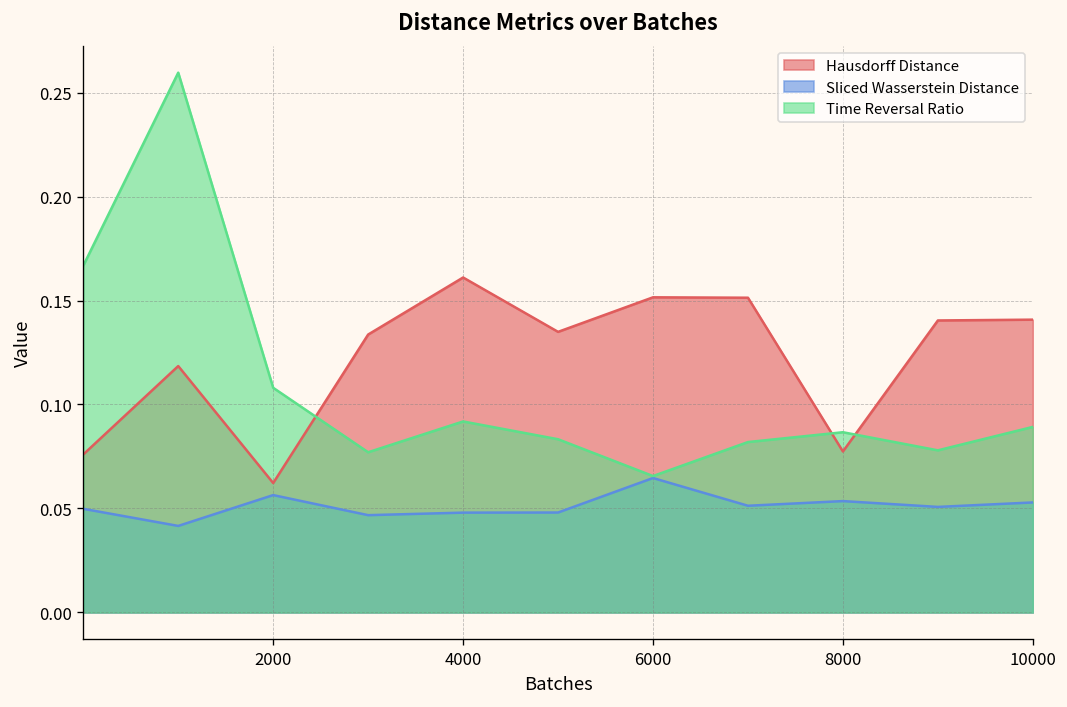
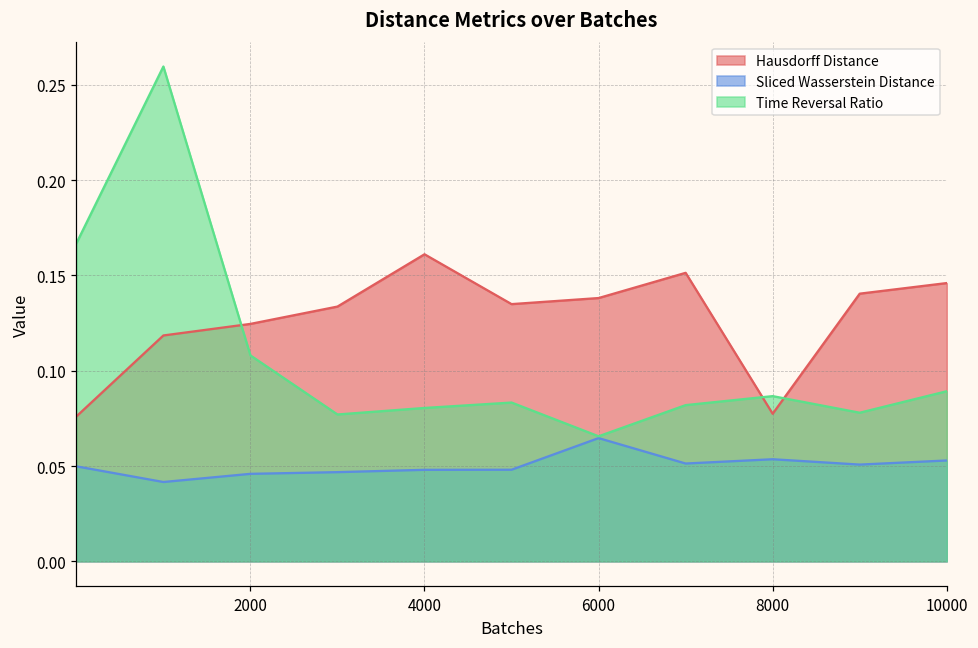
Hausdorff Distance, 2000: 0.062 -> 0.125
Sliced Wasserstein Distance, 2000: 0.056 -> 0.046
Time Reversal Ratio, 4000: 0.092 -> 0.080
Hausdorff Distance, 6000: 0.152 -> 0.138
Hausdorff Distance, 10000: 0.141 -> 0.146
